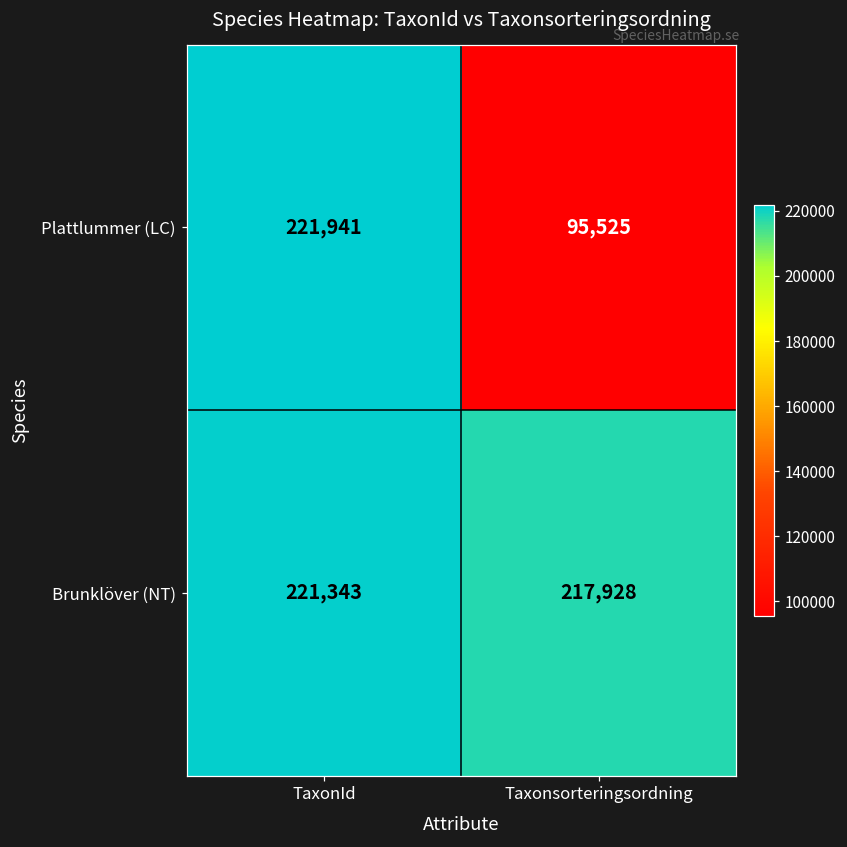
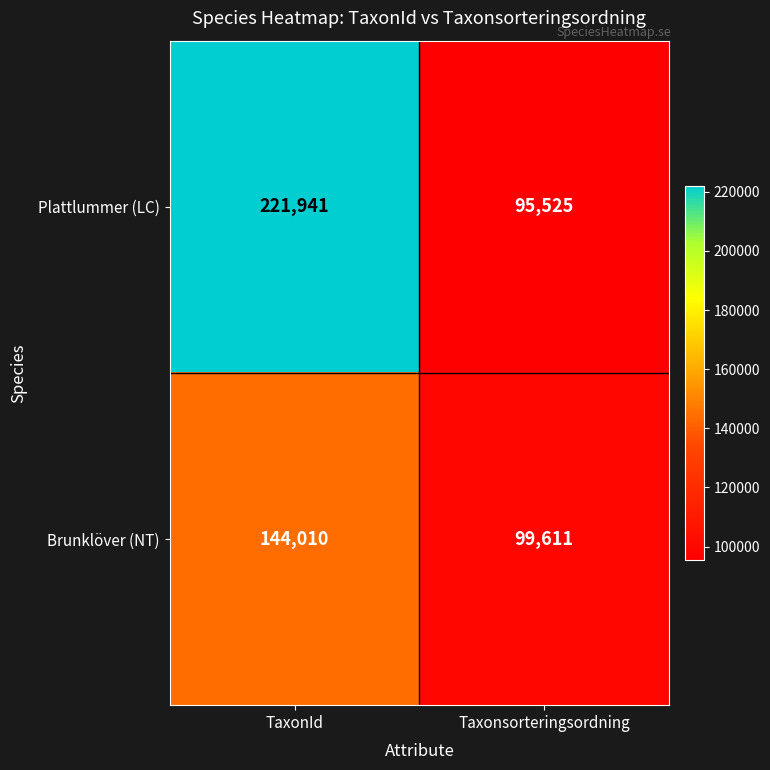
Brunklöver (NT), TaxonId: 221,343 -> 144,010
Brunklöver (NT), Taxonsorteringsordning: 217,928 -> 99,611
